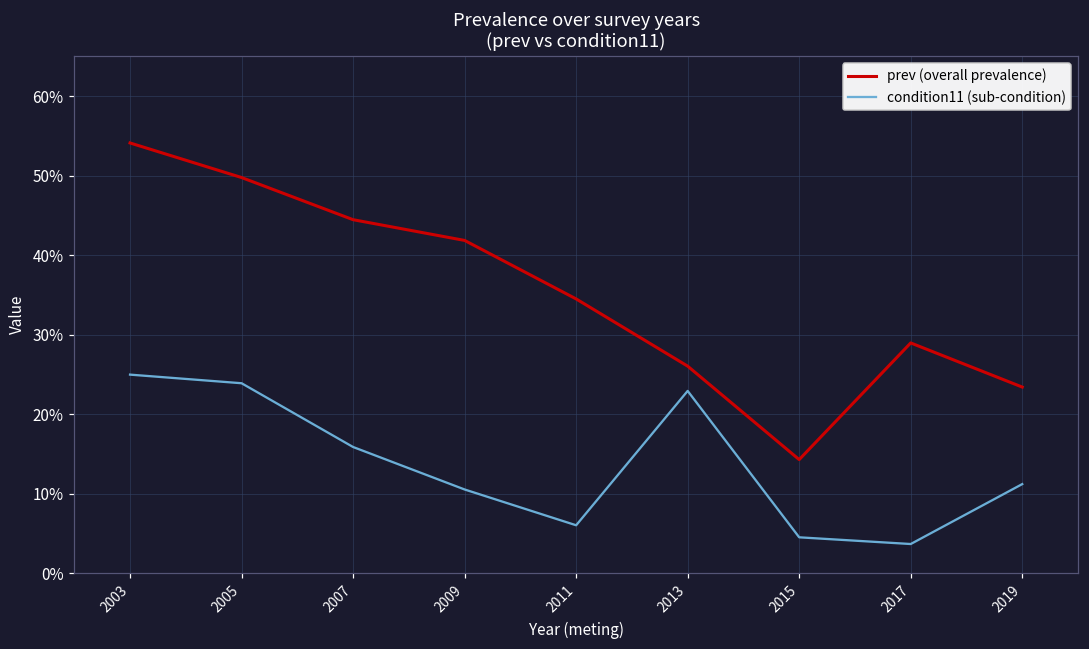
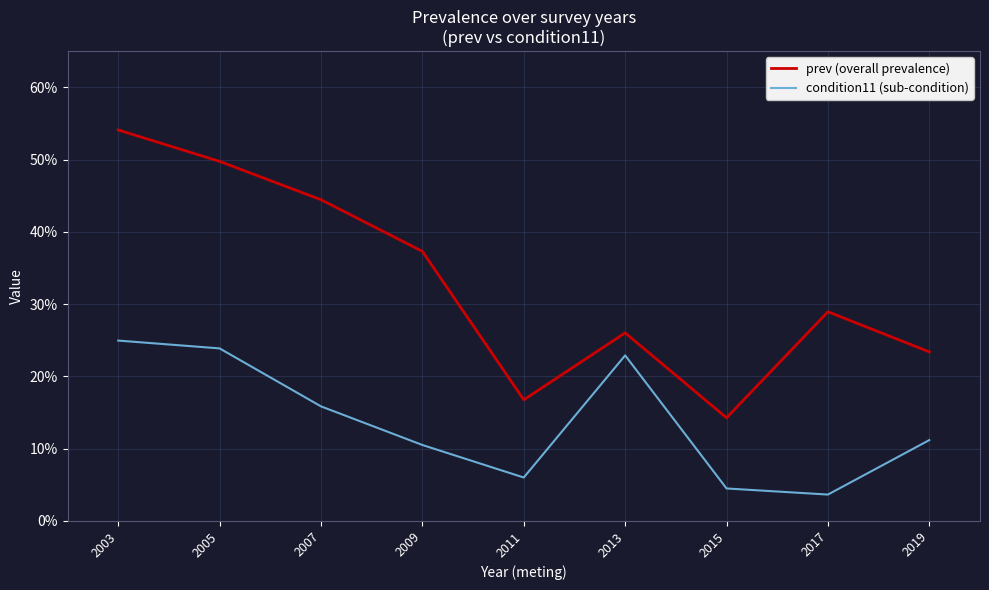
prev (overall prevalence), 2009: 42% -> 37%
prev (overall prevalence), 2011: 34% -> 17%
